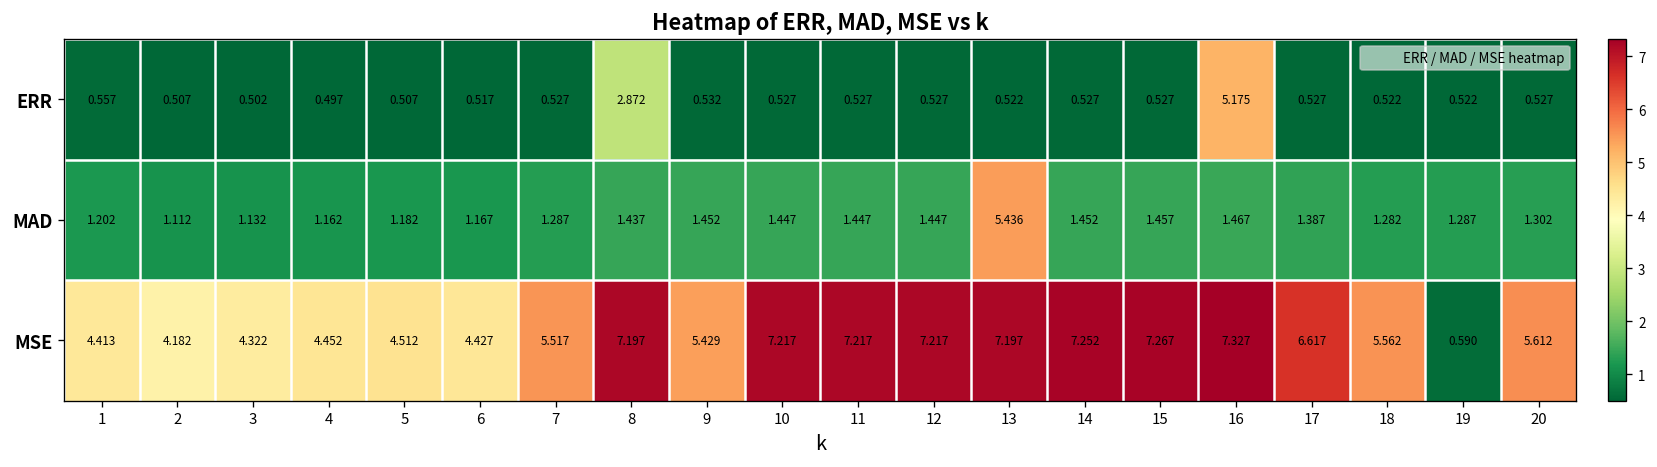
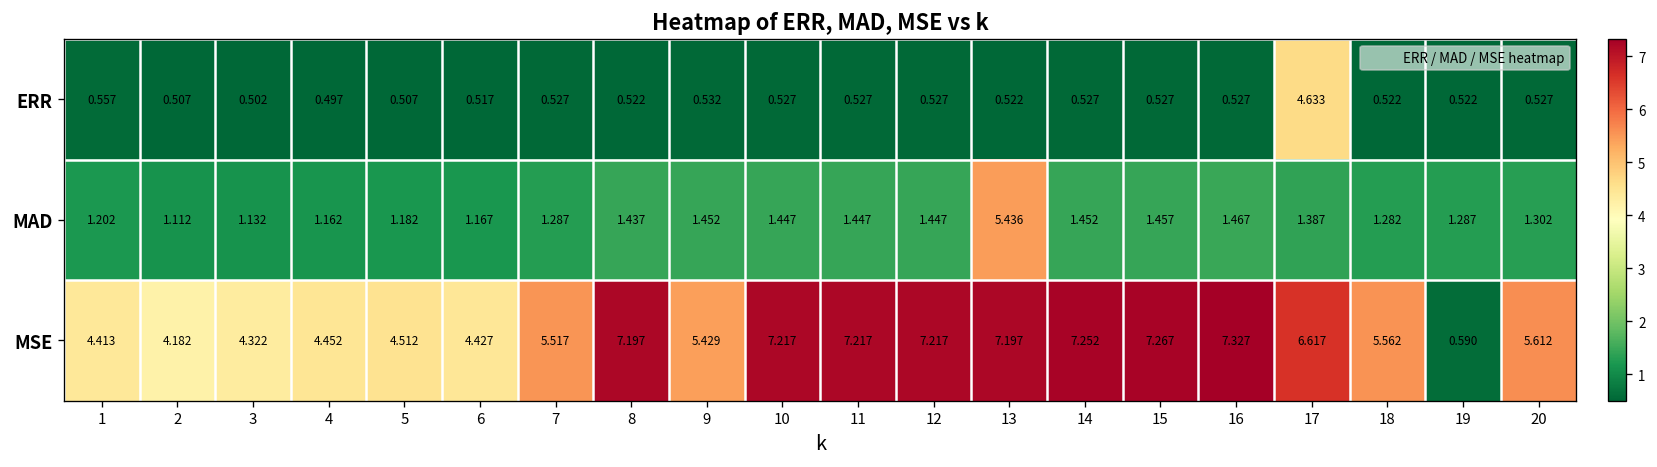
ERR, 8: 2.872 -> 0.522
ERR, 16: 5.175 -> 0.527
ERR, 17: 0.527 -> 4.633
